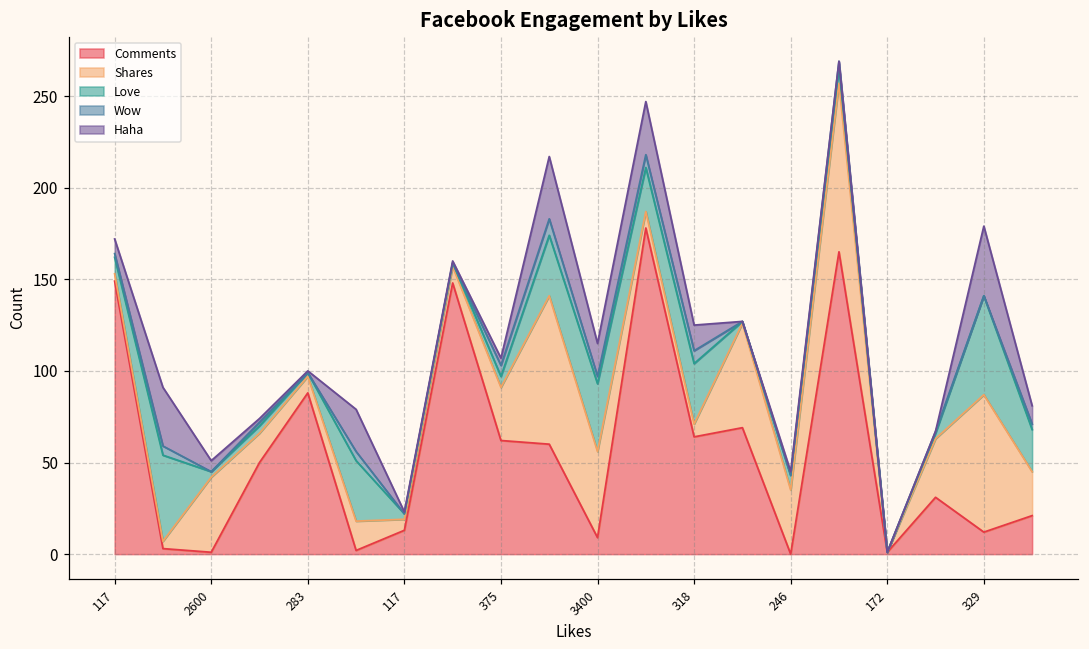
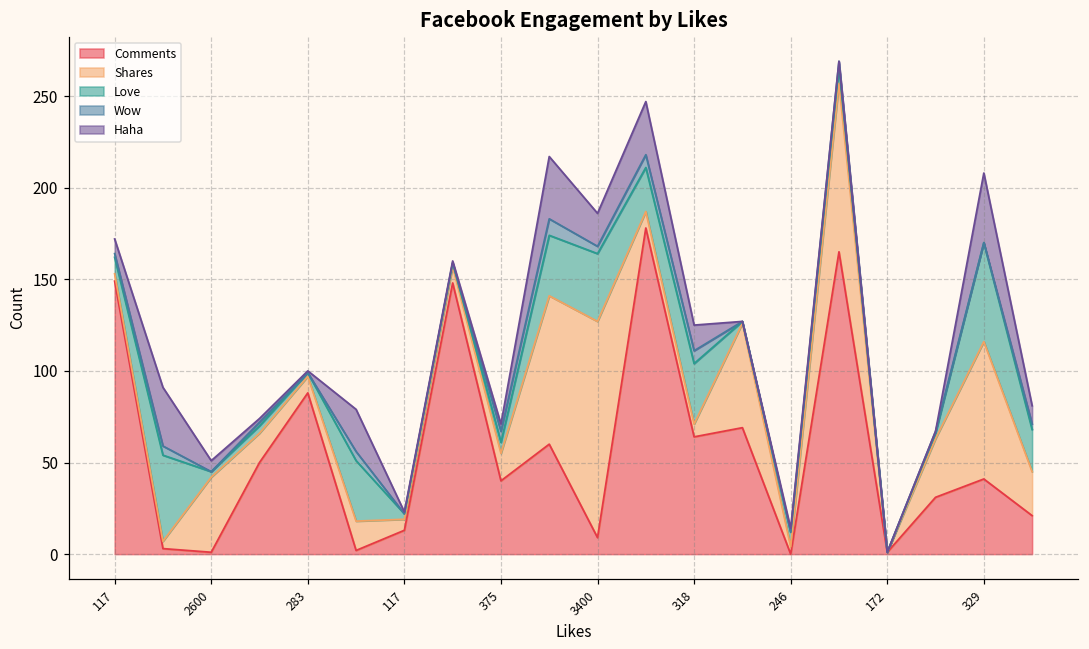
Comments, 375: 62 -> 40
Shares, 375: 29 -> 15
Shares, 3400: 47 -> 118
Shares, 246: 35 -> 4
Comments, 329: 12 -> 41
